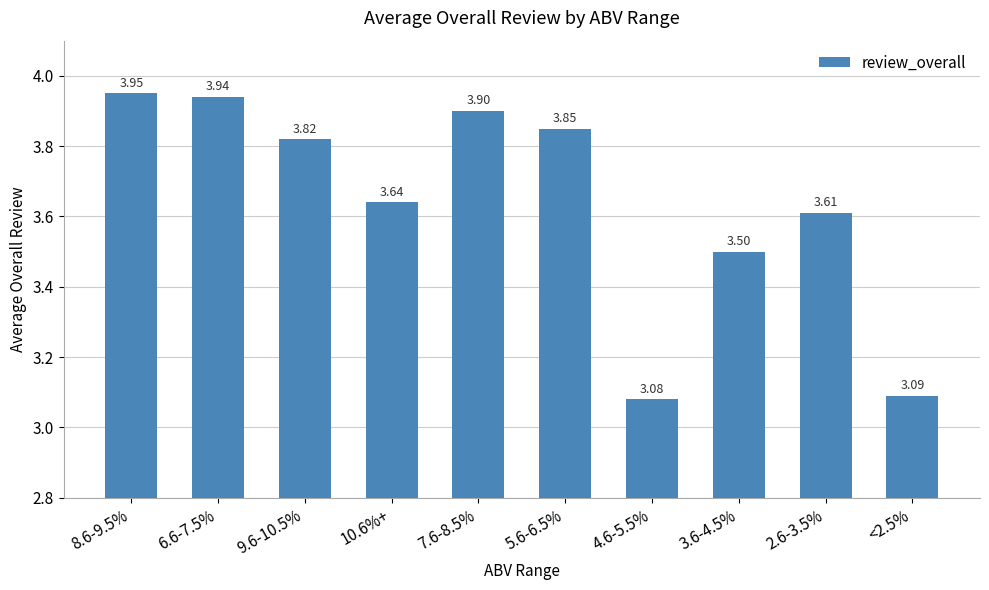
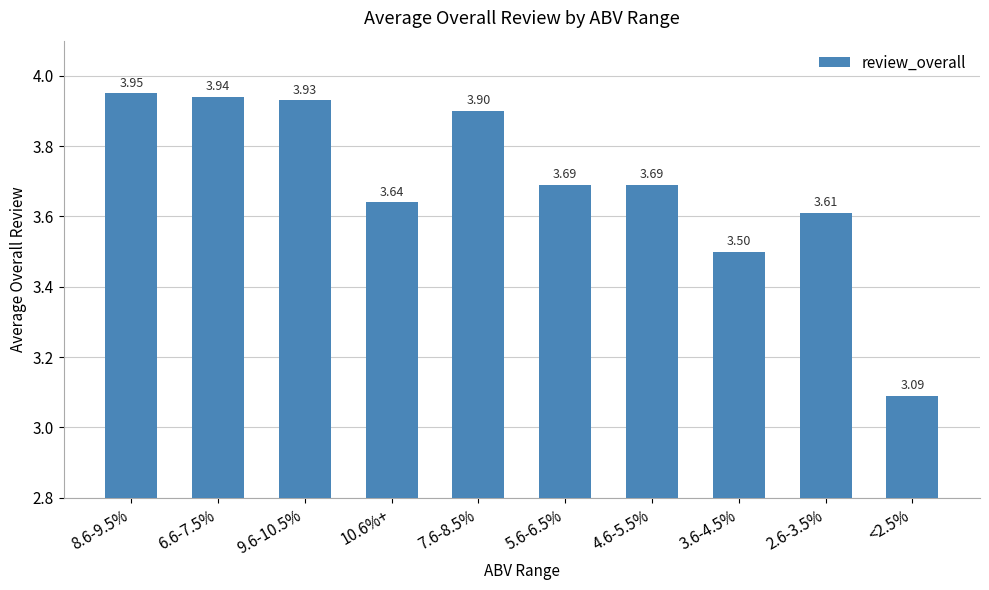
9.6-10.5%: 3.82 -> 3.93
5.6-6.5%: 3.85 -> 3.69
4.6-5.5%: 3.08 -> 3.69
